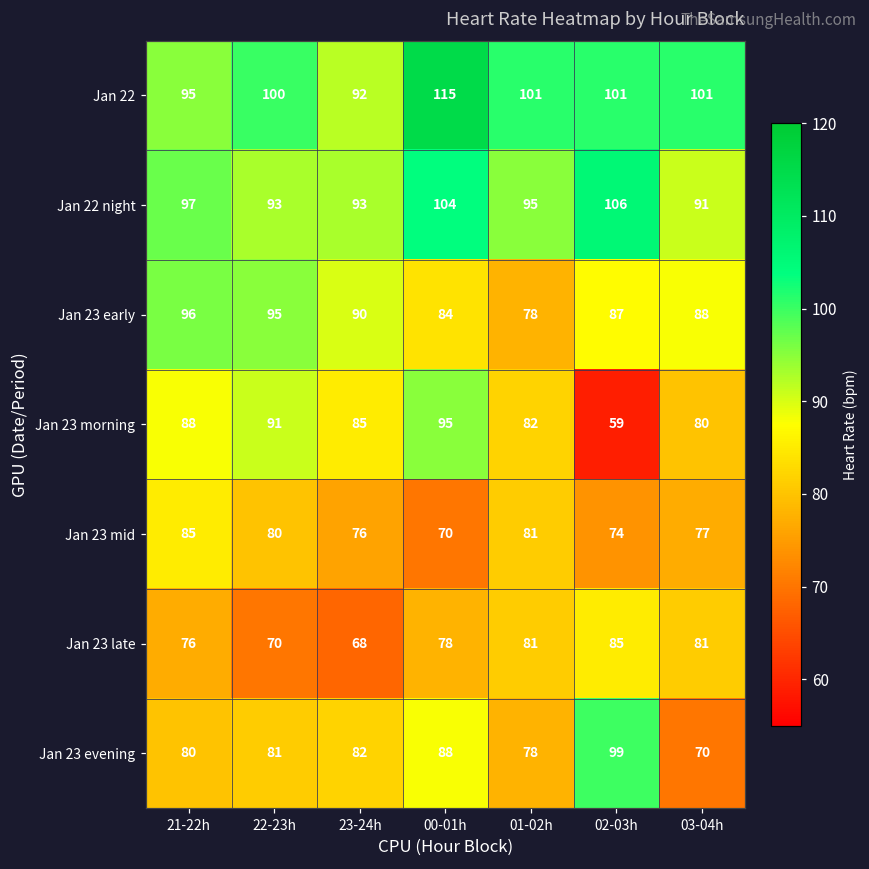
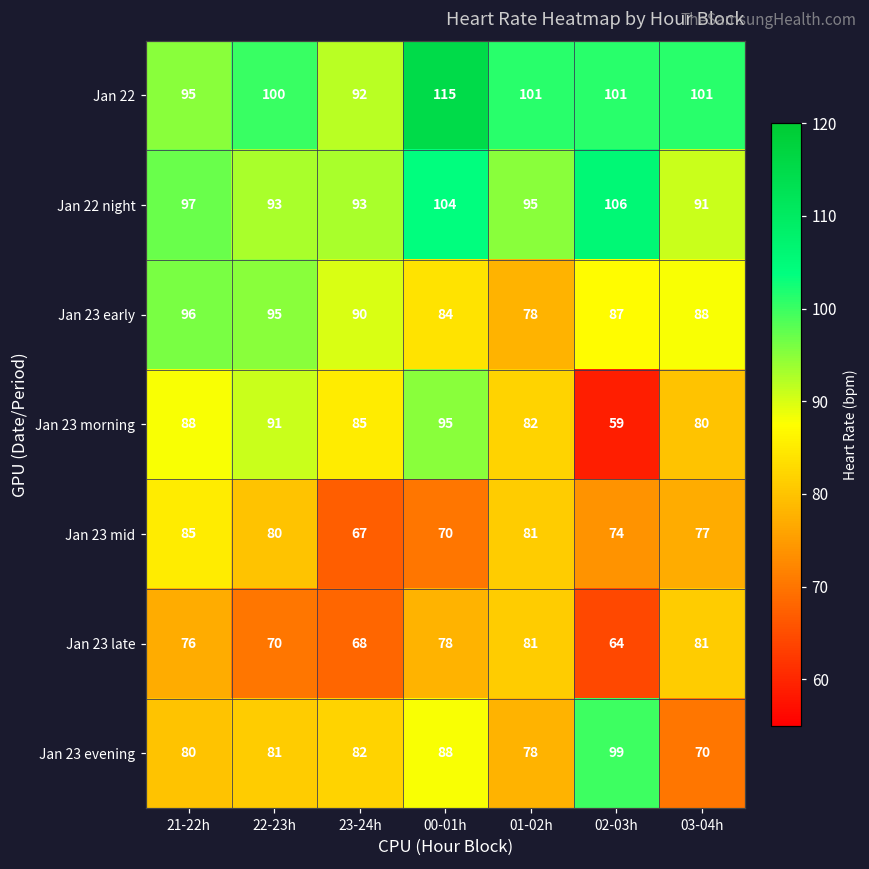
Jan 23 mid, 23-24h: 76 -> 67
Jan 23 late, 02-03h: 85 -> 64
